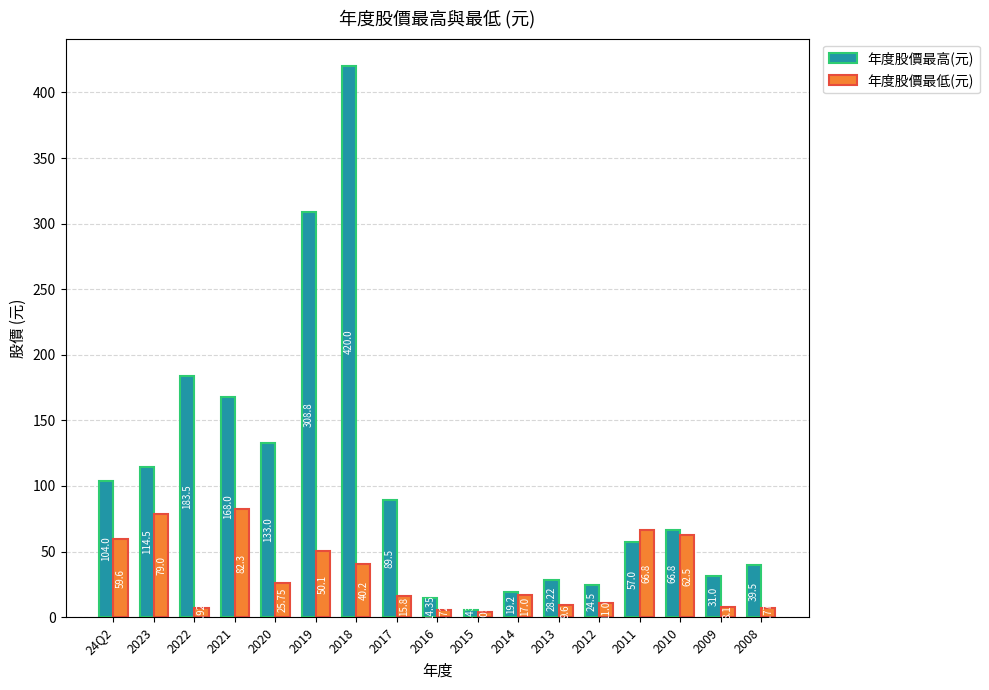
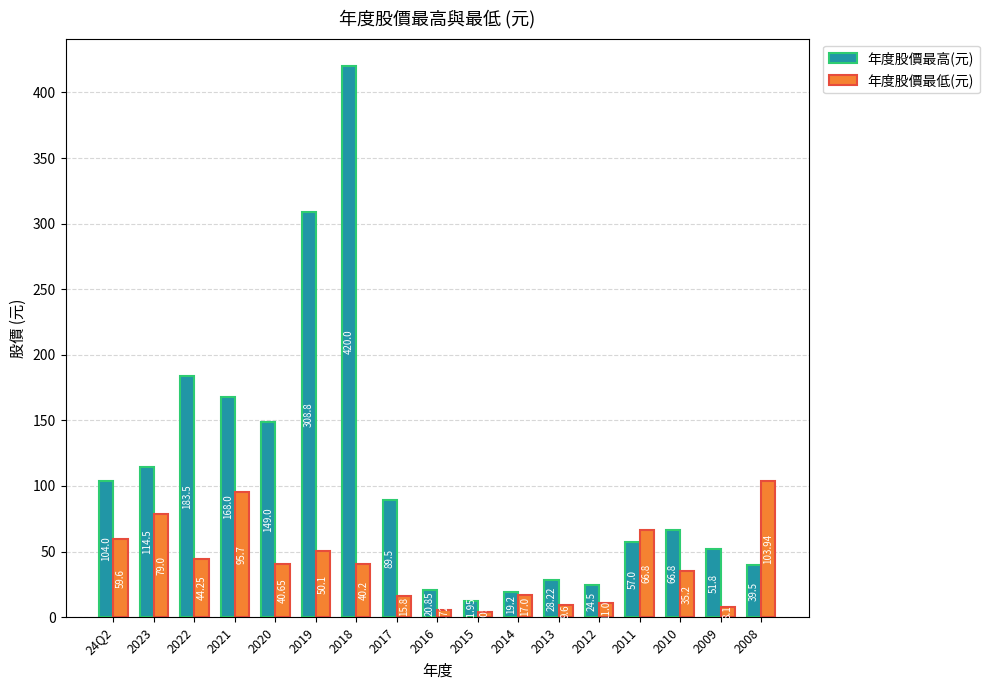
年度股價最低(元), 2022: 6.92 -> 44.25
年度股價最低(元), 2021: 82.3 -> 95.7
年度股價最高(元), 2020: 133.0 -> 149.0
年度股價最低(元), 2020: 25.75 -> 40.65
年度股價最高(元), 2016: 14.35 -> 20.85
年度股價最高(元), 2015: 5 -> 12
年度股價最低(元), 2010: 62.5 -> 35.2
年度股價最高(元), 2009: 31.0 -> 51.8
年度股價最低(元), 2008: 6.77 -> 103.94
